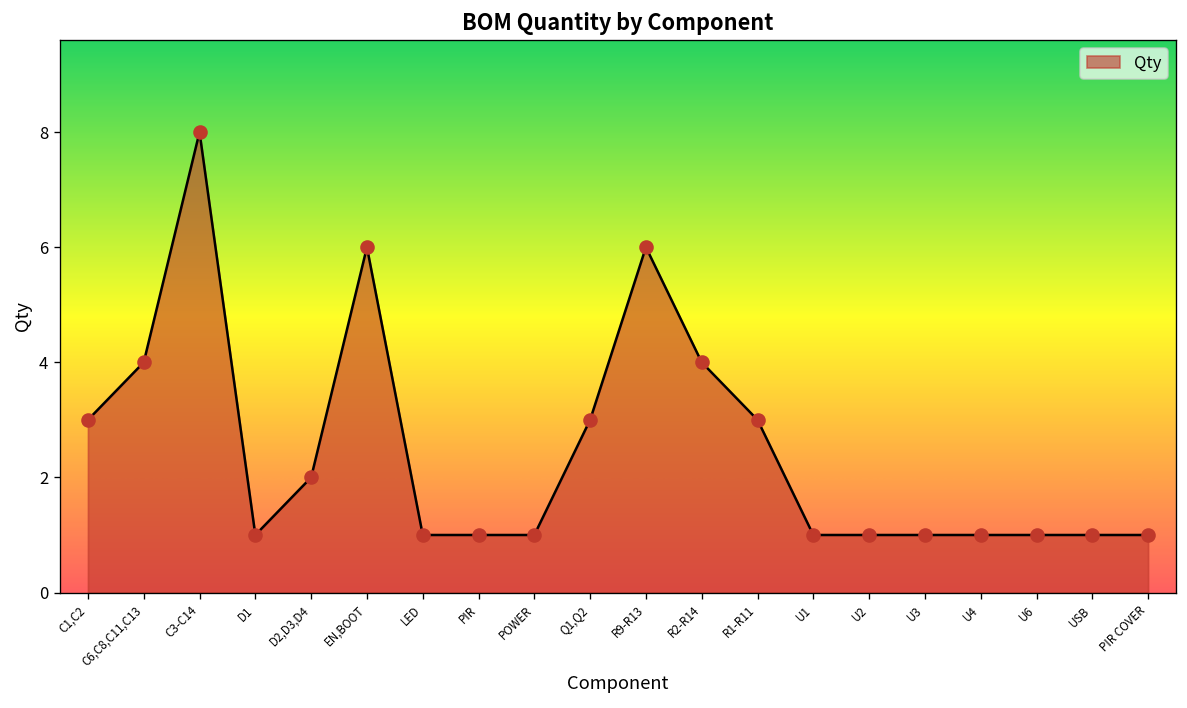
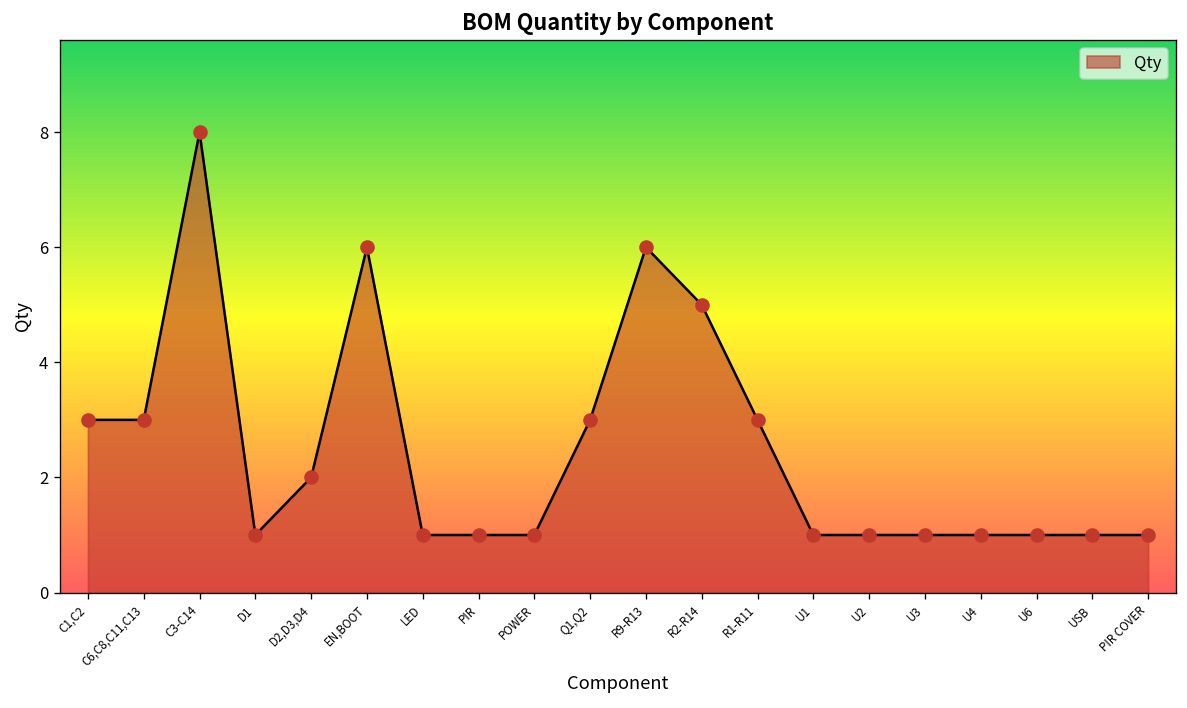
C6,C8,C11,C13: 4 -> 3
R2-R14: 4 -> 5
